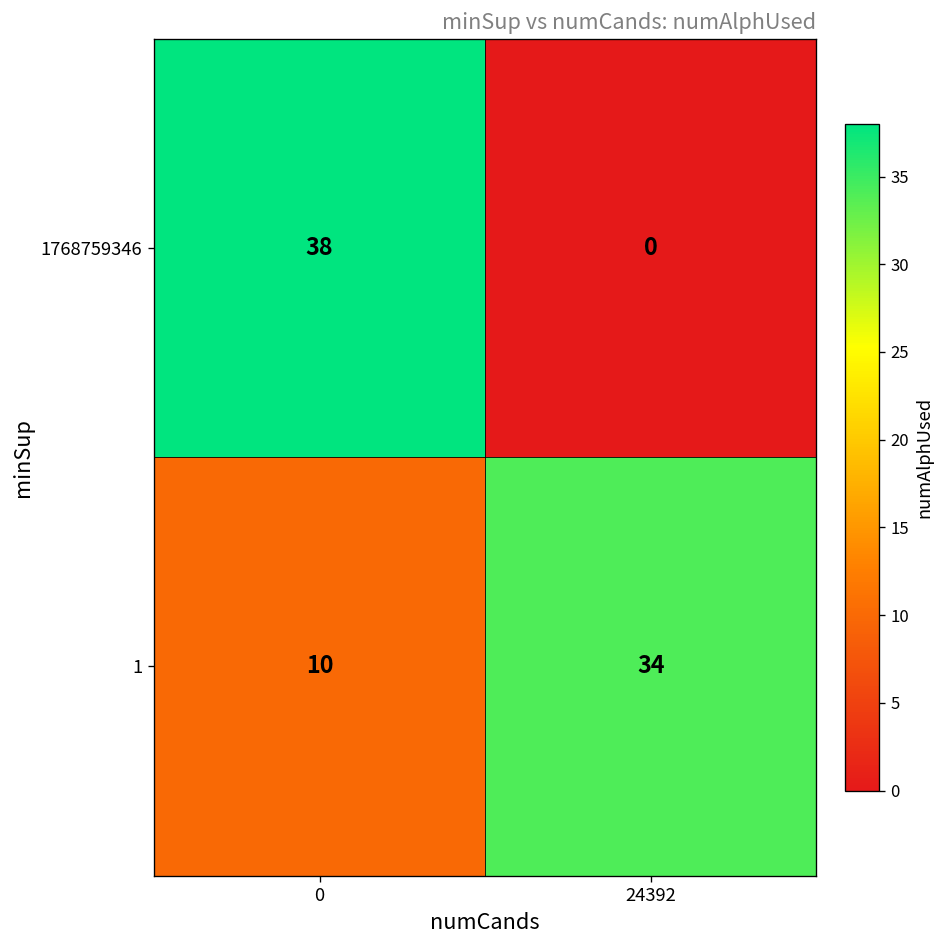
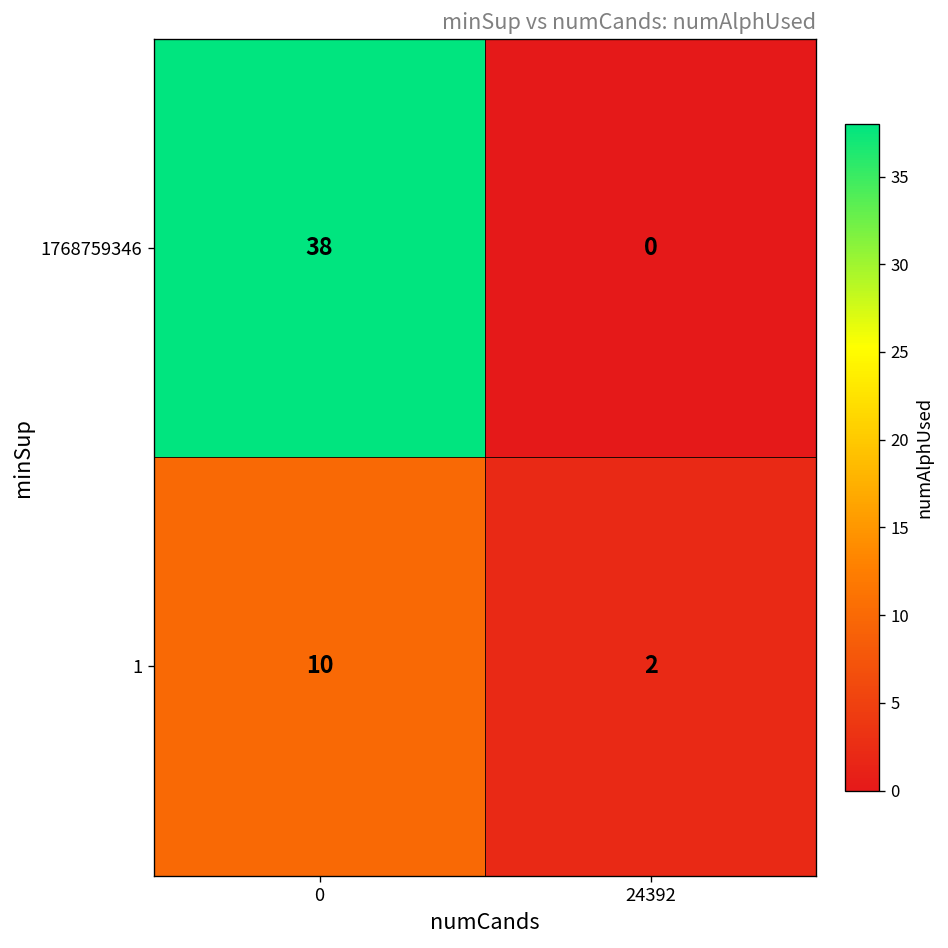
1, 24392: 34 -> 2
